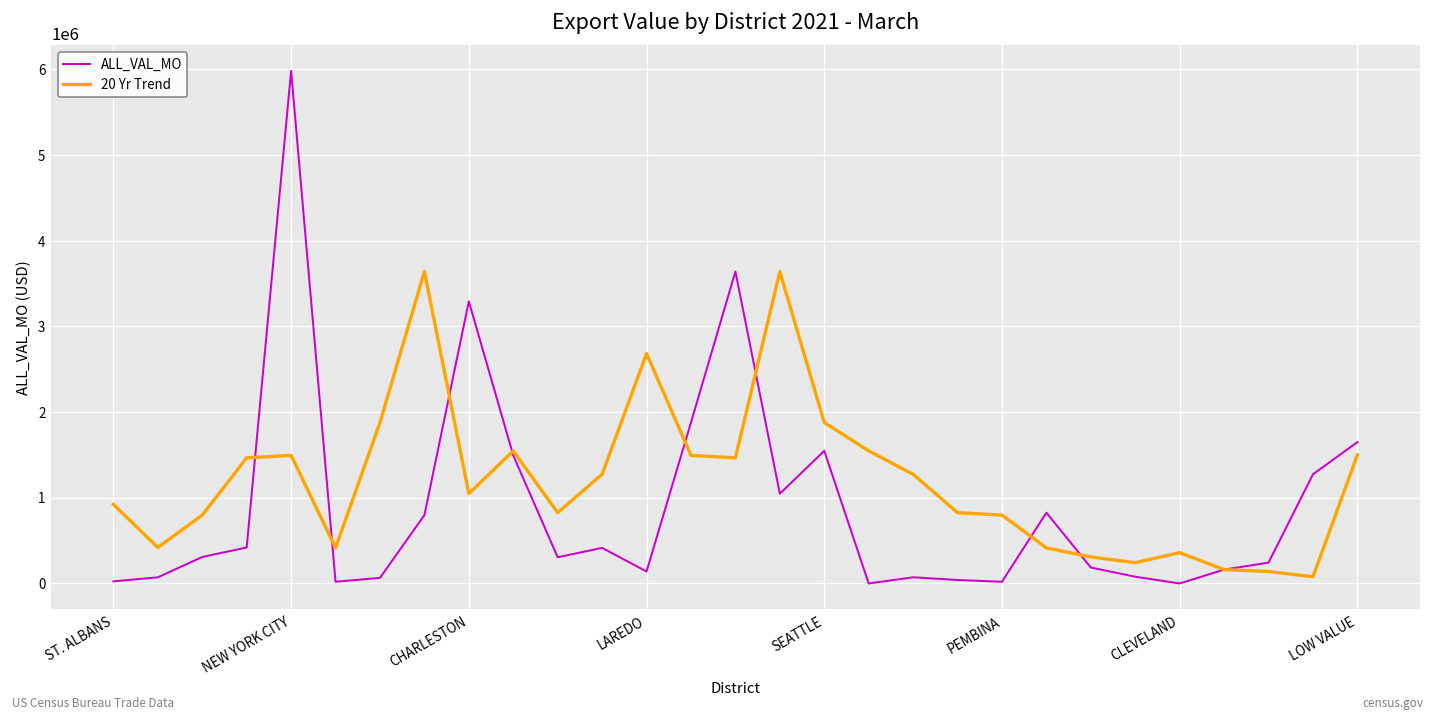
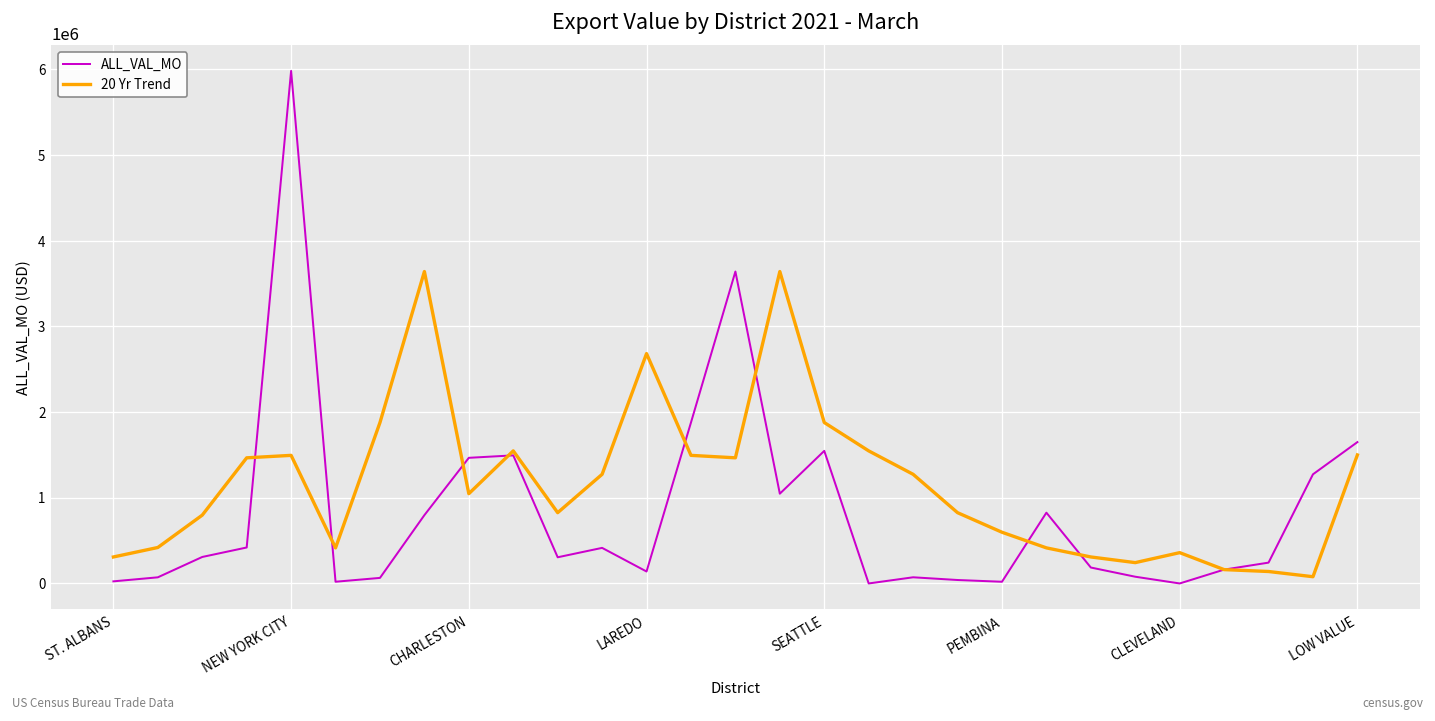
20 Yr Trend, ST. ALBANS: 900000 -> 300000
ALL_VAL_MO, CHARLESTON: 3300000 -> 1500000
20 Yr Trend, PEMBINA: 800000 -> 600000
